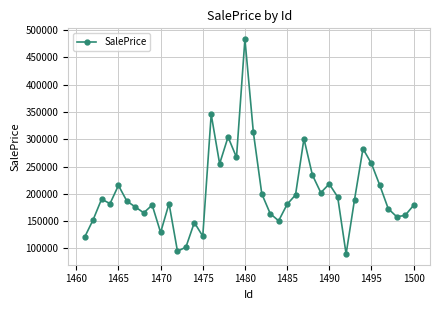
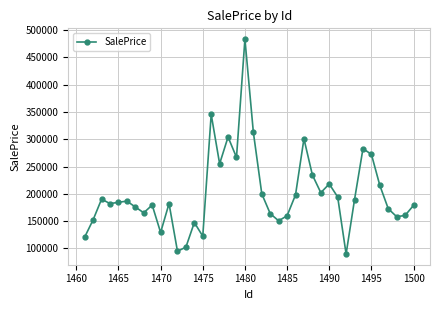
1465: 220000 -> 180000
1485: 180000 -> 160000
1495: 260000 -> 270000
